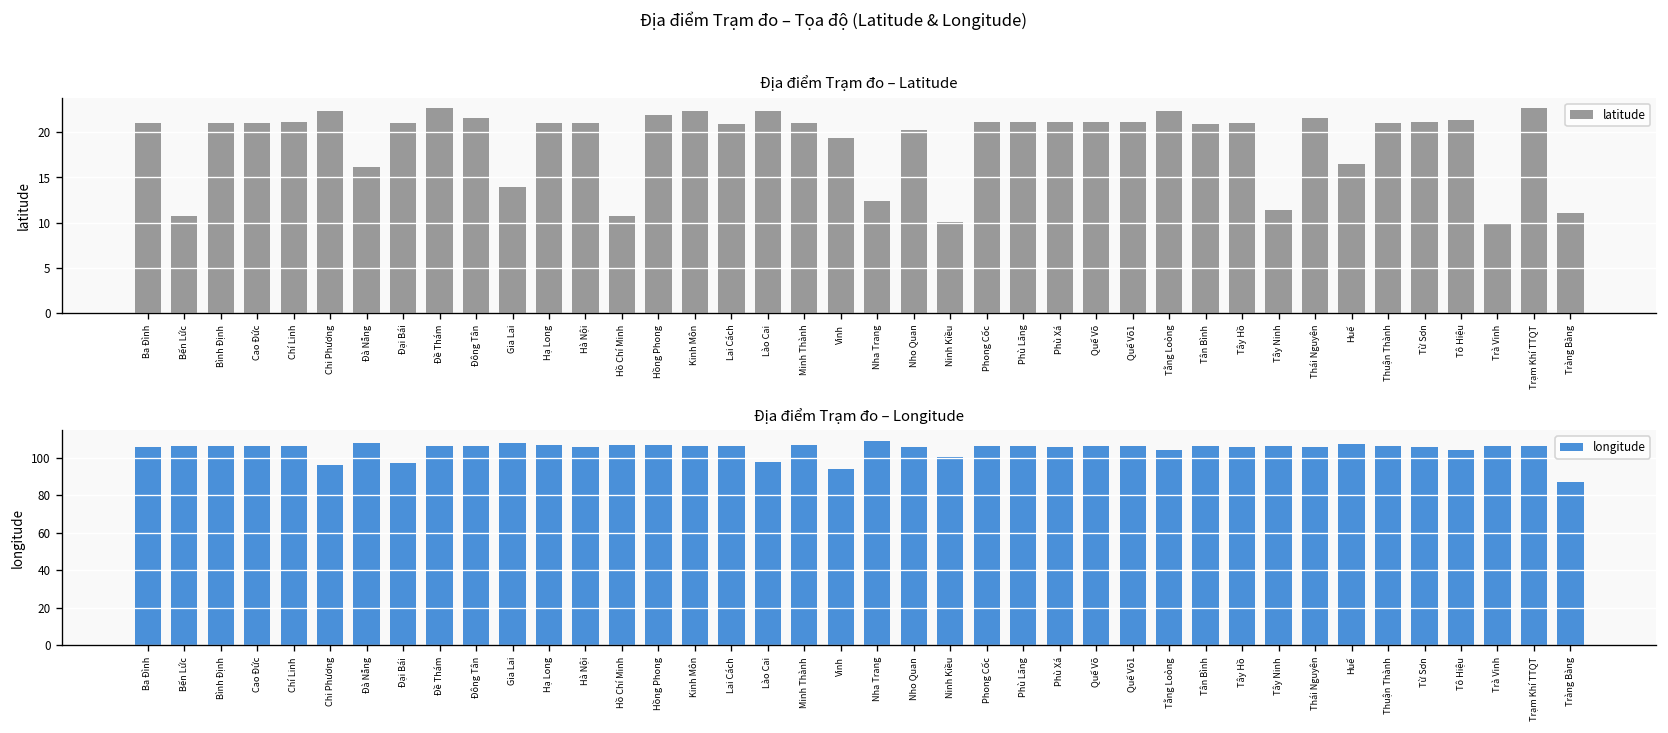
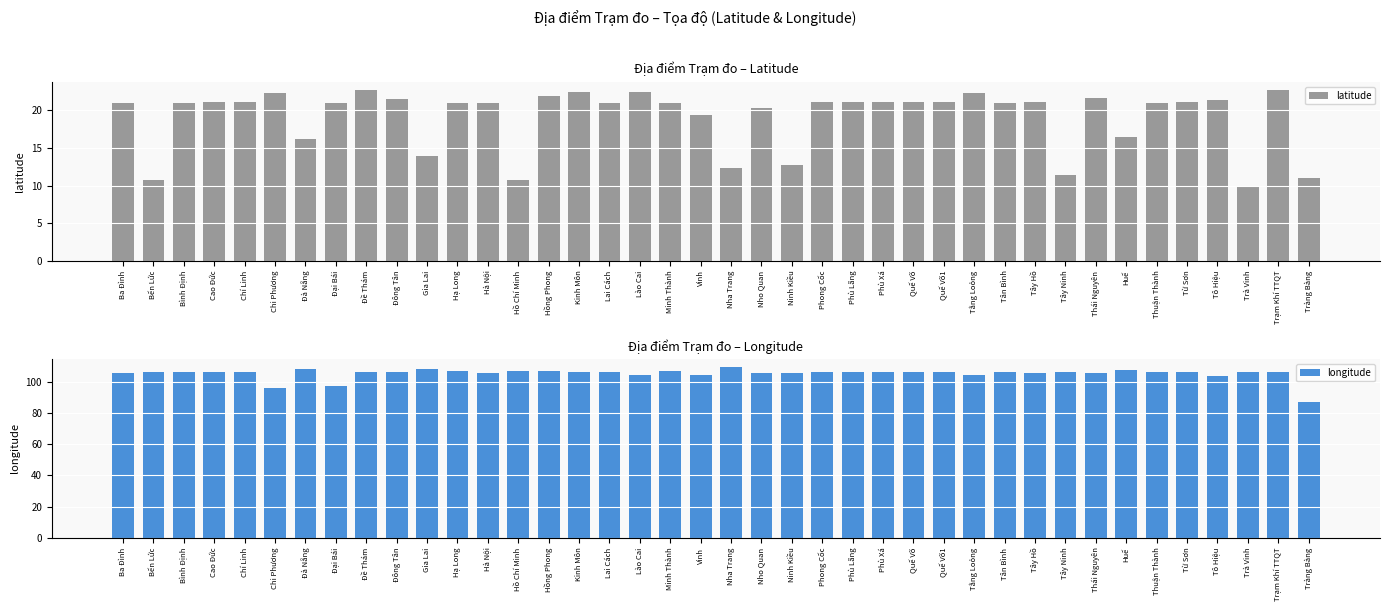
Địa điểm Trạm đo – Latitude, Ninh Kiều: 10 -> 13
Địa điểm Trạm đo – Longitude, Lào Cai: 98 -> 104
Địa điểm Trạm đo – Longitude, Vinh: 94 -> 105
Địa điểm Trạm đo – Longitude, Ninh Kiều: 100 -> 106
